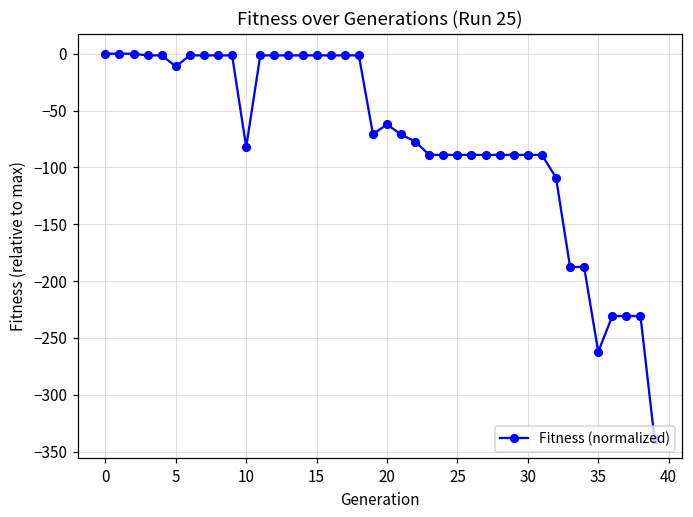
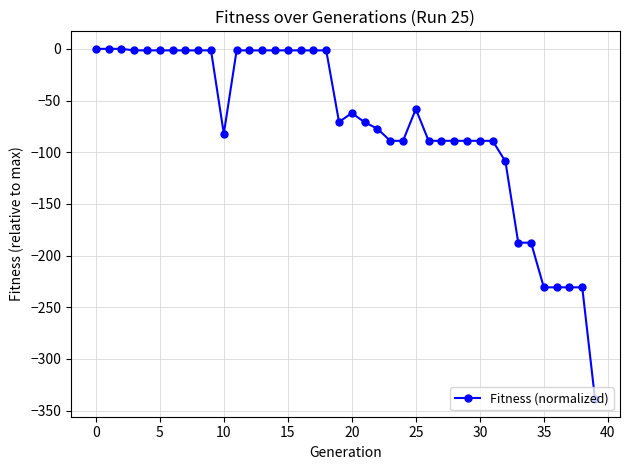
5: -11 -> -1
25: -89 -> -58
35: -262 -> -231
